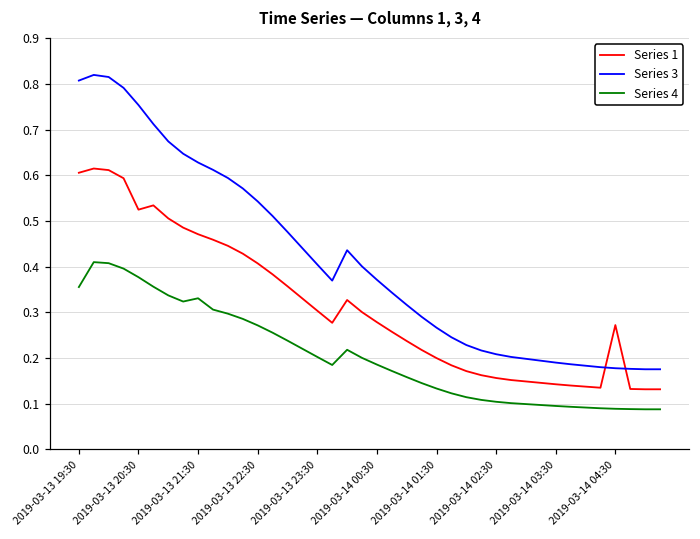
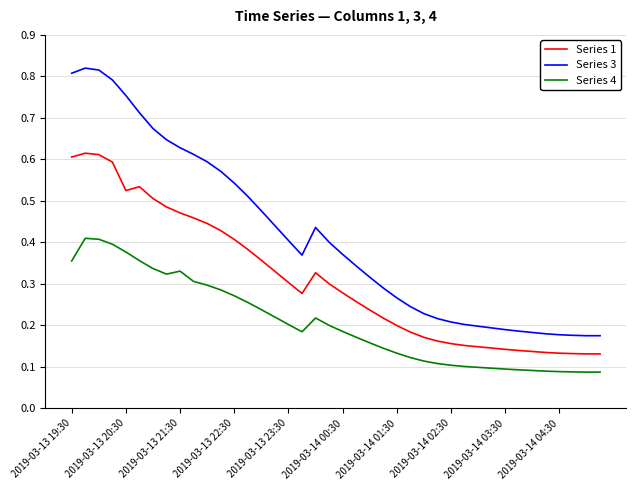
Series 1, 2019-03-14 04:30: 0.27 -> 0.13
